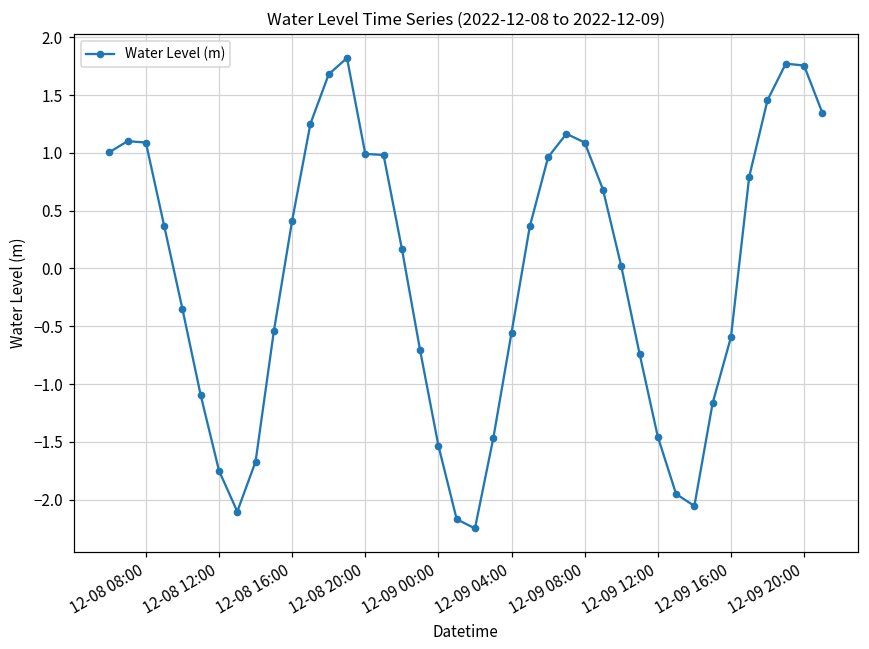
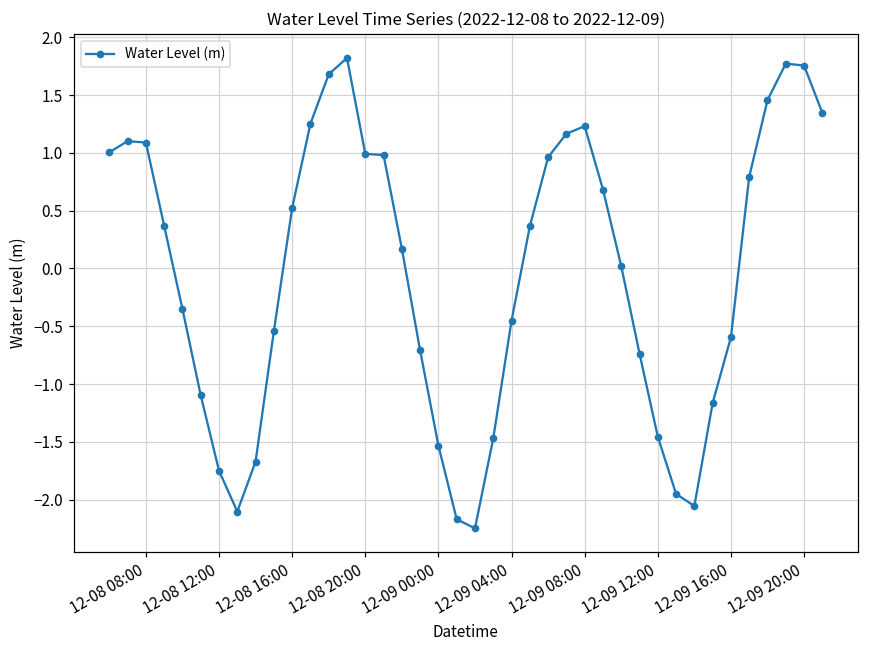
12-08 16:00: 0.41 -> 0.52
12-09 04:00: -0.56 -> -0.45
12-09 08:00: 1.09 -> 1.23
